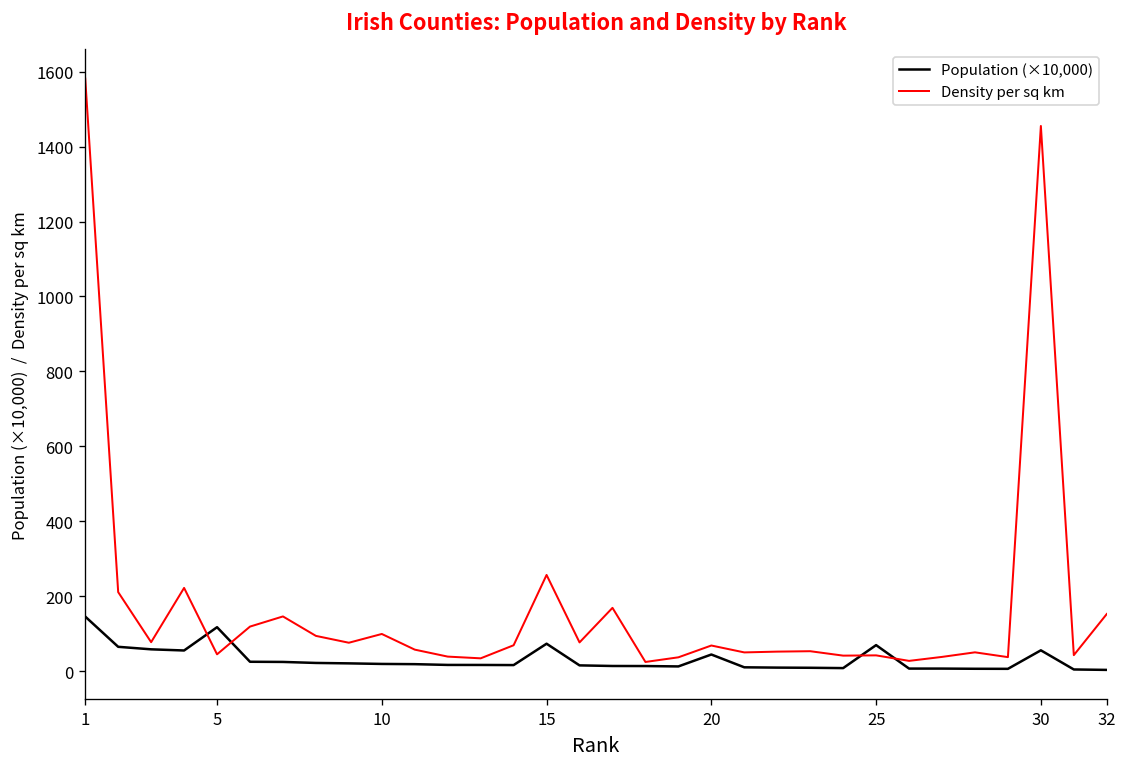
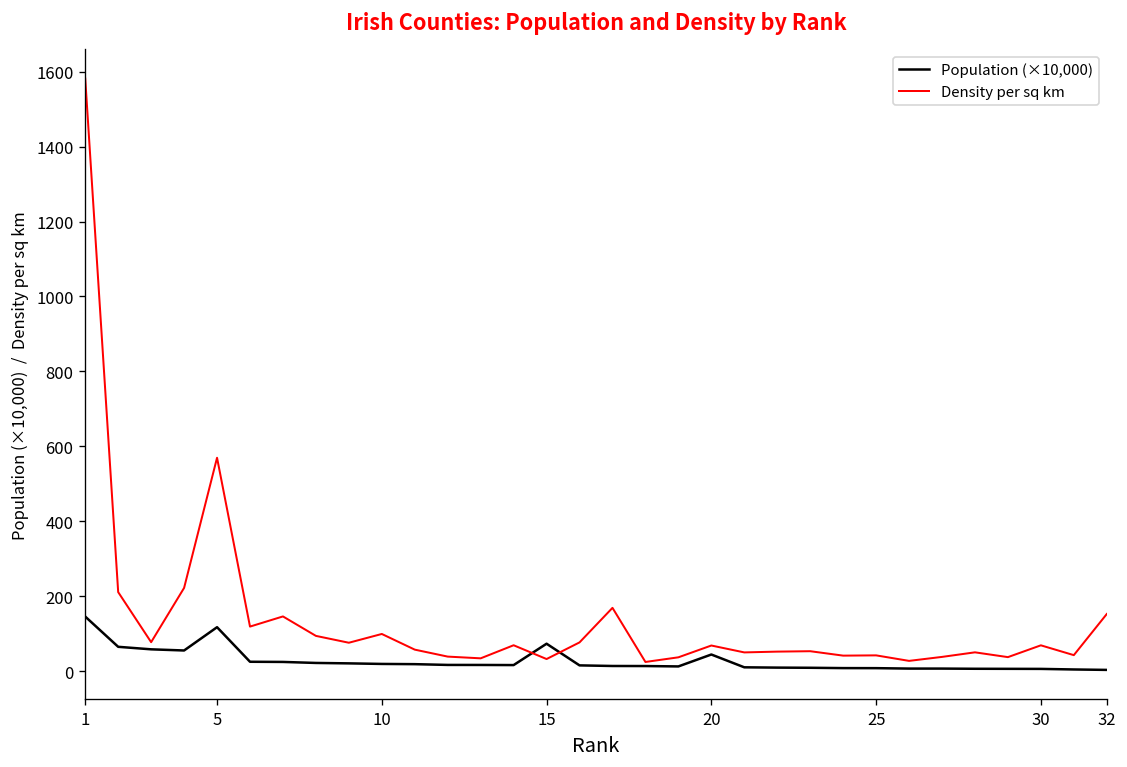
Density per sq km, 5: 50 -> 570
Density per sq km, 15: 260 -> 30
Population (×10,000), 25: 70 -> 10
Population (×10,000), 30: 60 -> 10
Density per sq km, 30: 1460 -> 70
